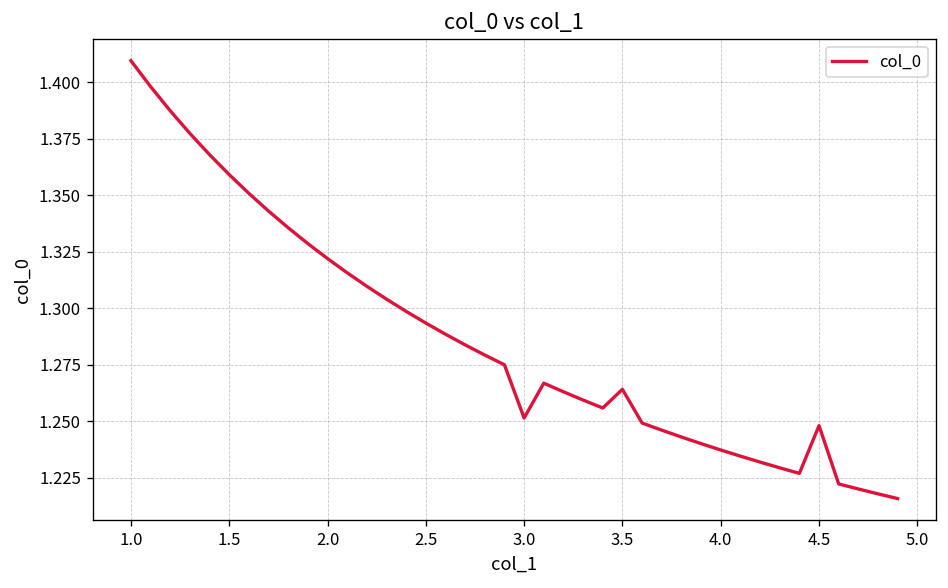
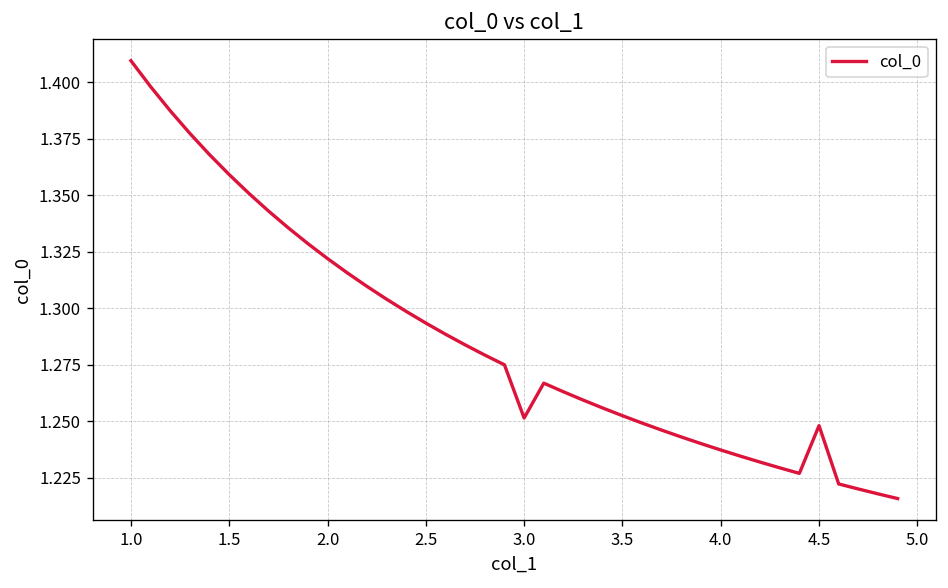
3.5: 1.264 -> 1.252
